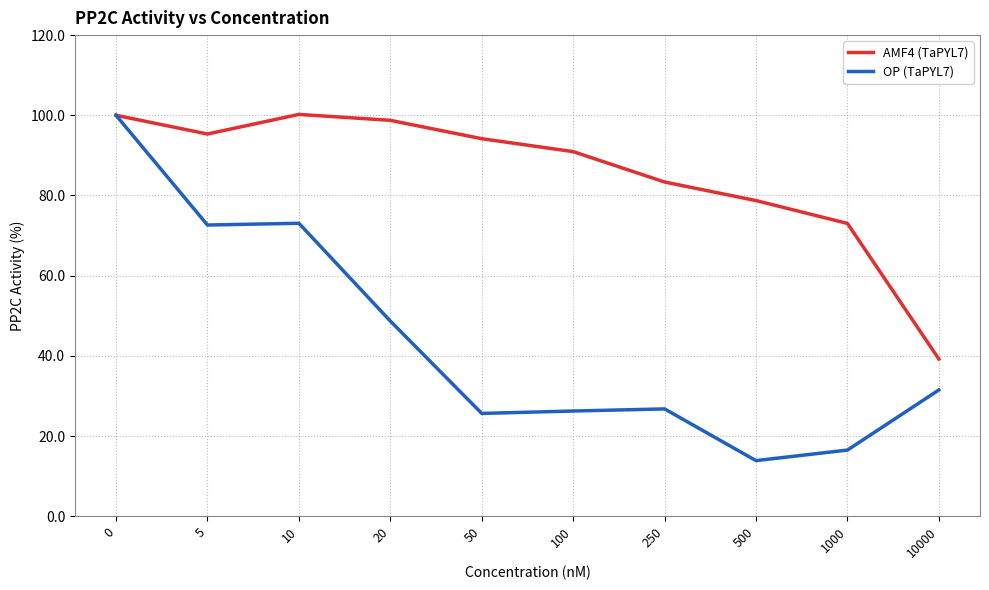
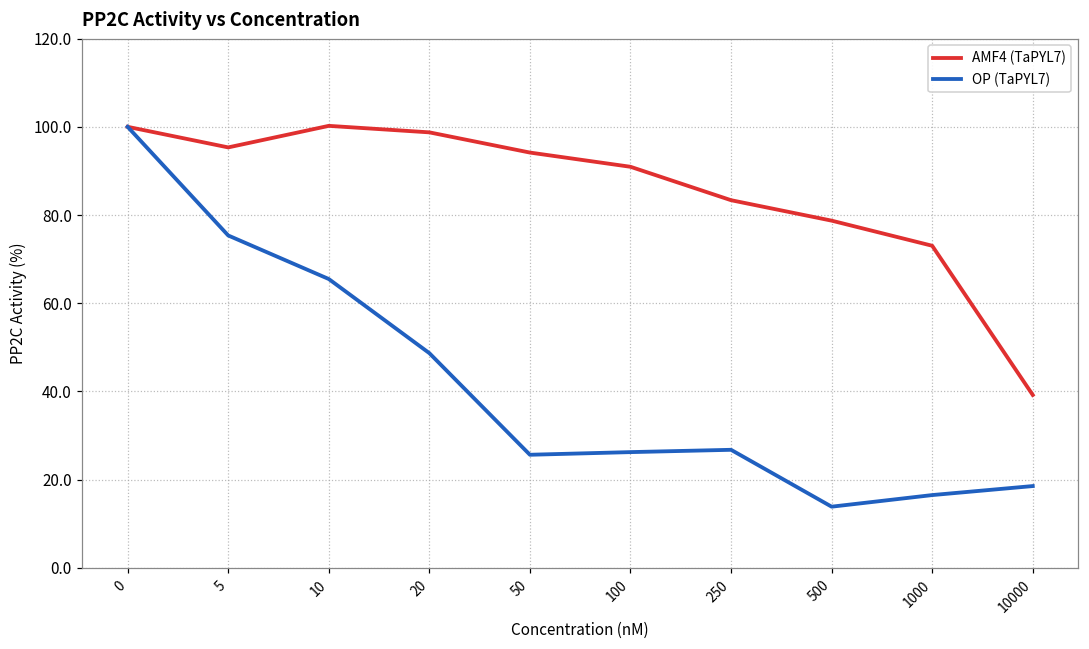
OP (TaPYL7), 5: 73 -> 75
OP (TaPYL7), 10: 73 -> 65
OP (TaPYL7), 10000: 31 -> 19
